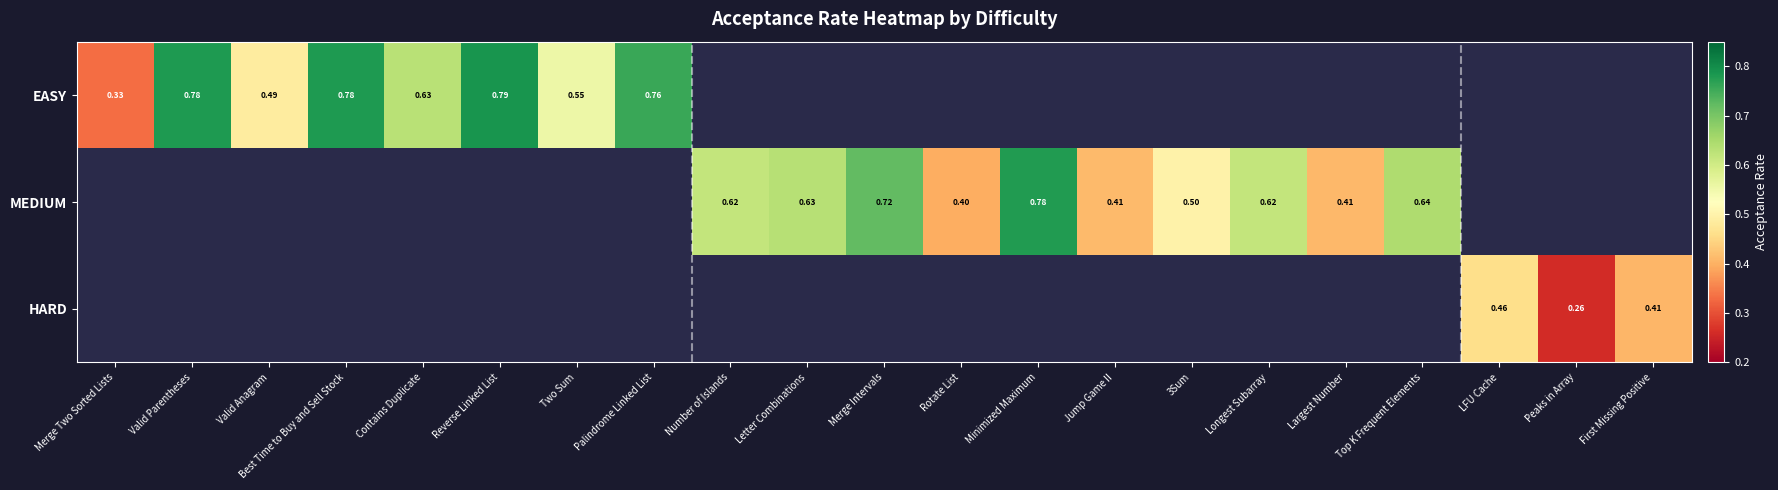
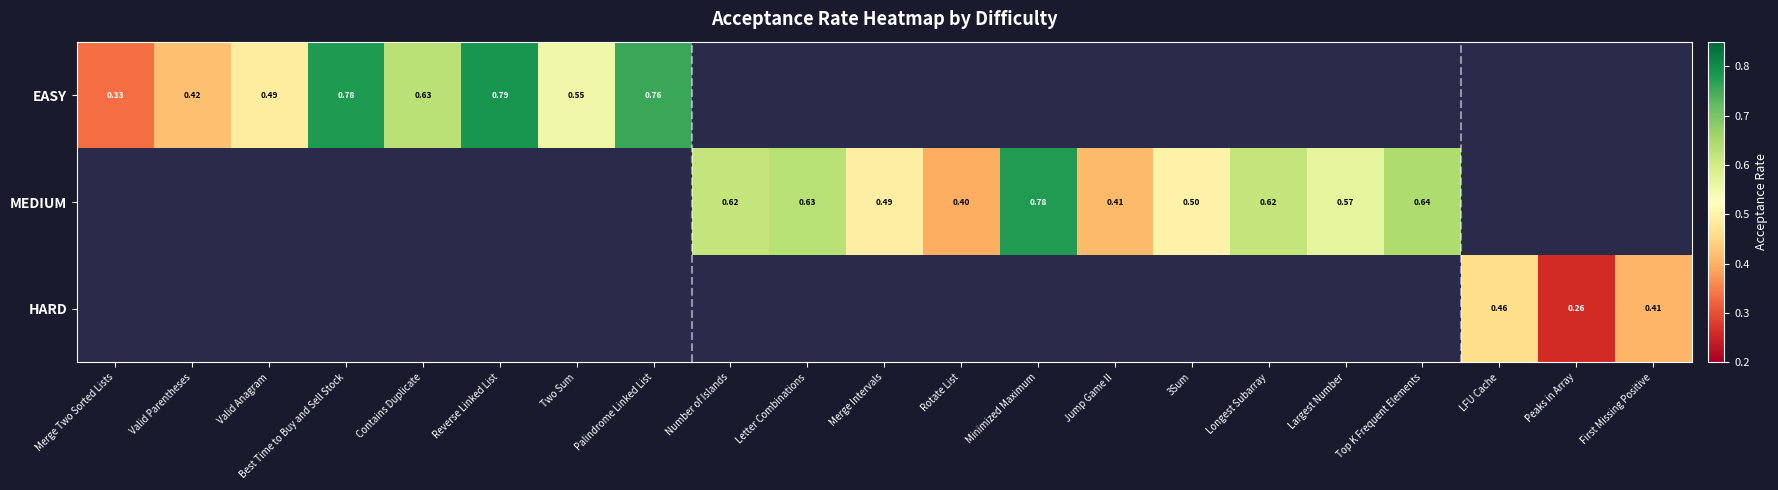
EASY, Valid Parentheses: 0.78 -> 0.42
MEDIUM, Merge Intervals: 0.72 -> 0.49
MEDIUM, Largest Number: 0.41 -> 0.57
